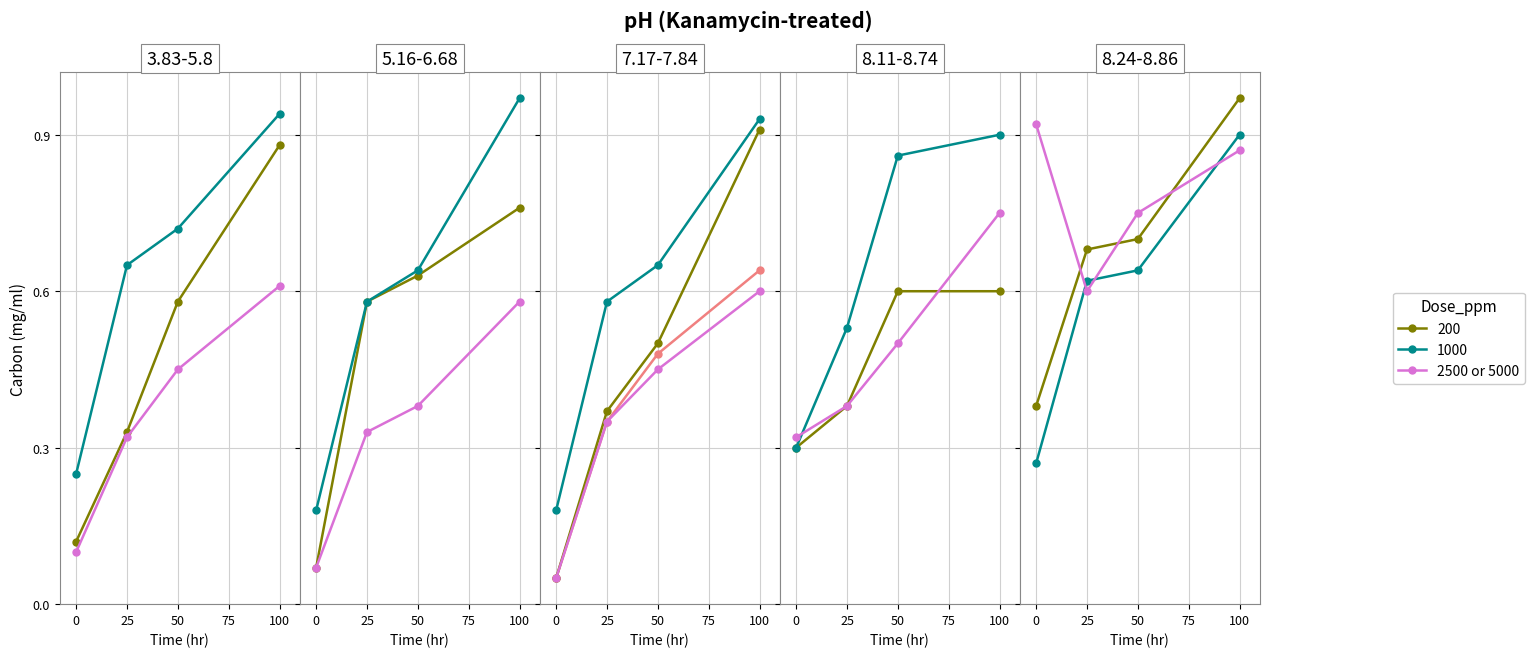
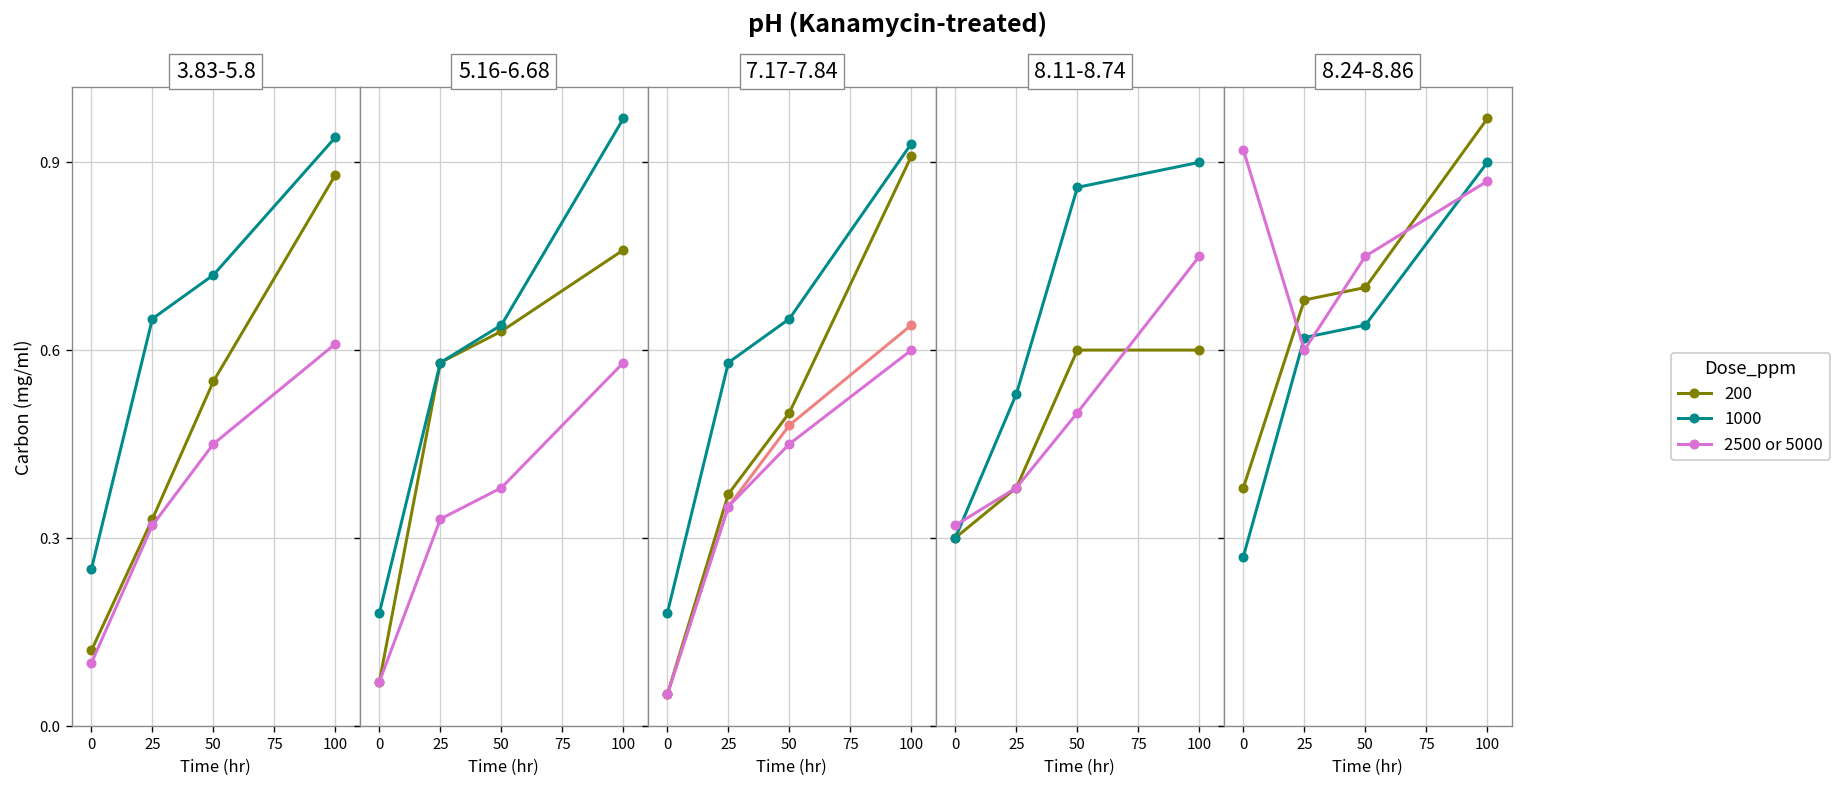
3.83-5.8, 200, 50: 0.58 -> 0.55
